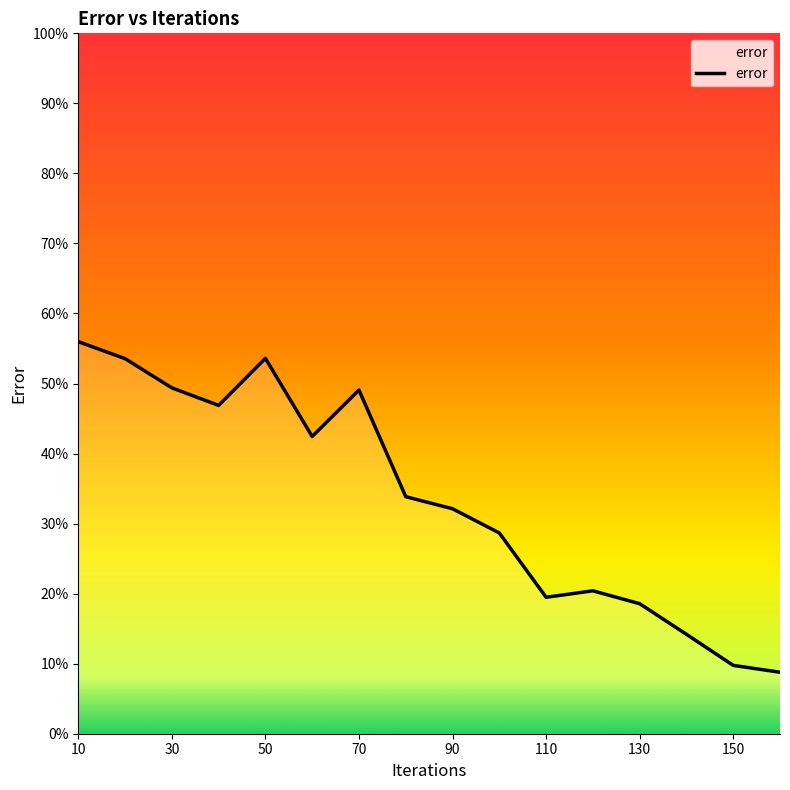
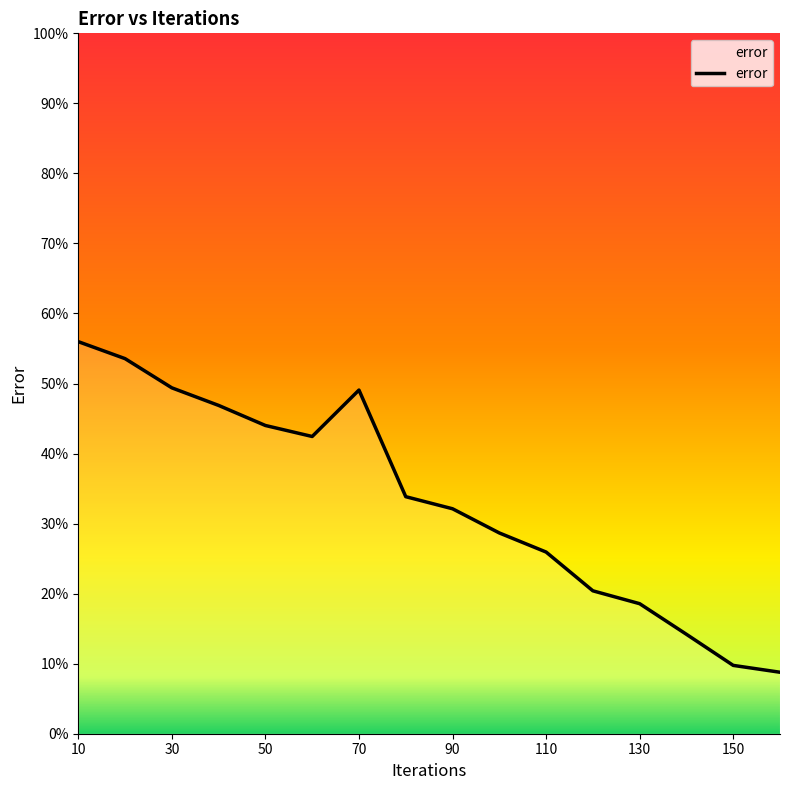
50: 54% -> 44%
110: 19% -> 26%
